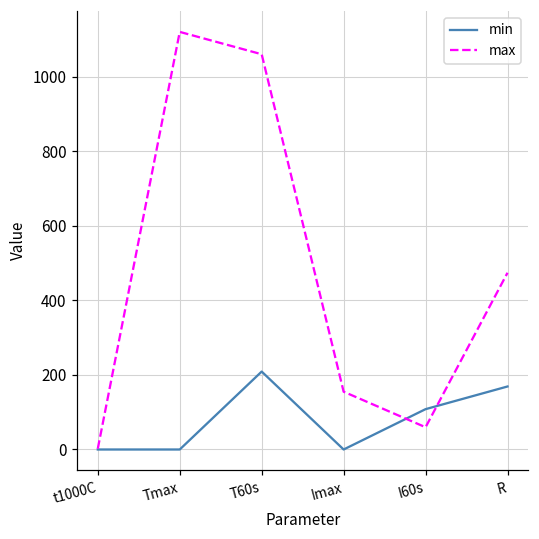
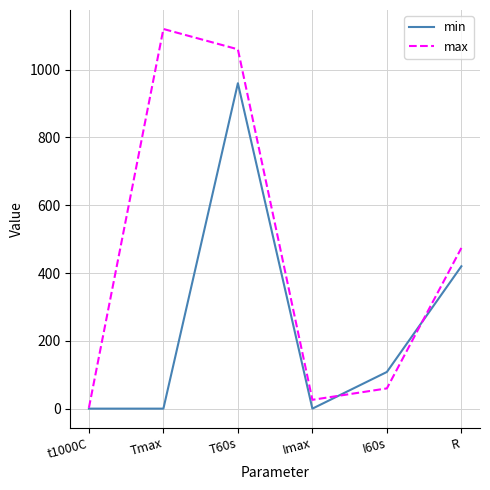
min, T60s: 210 -> 960
max, Imax: 160 -> 30
min, R: 170 -> 420
